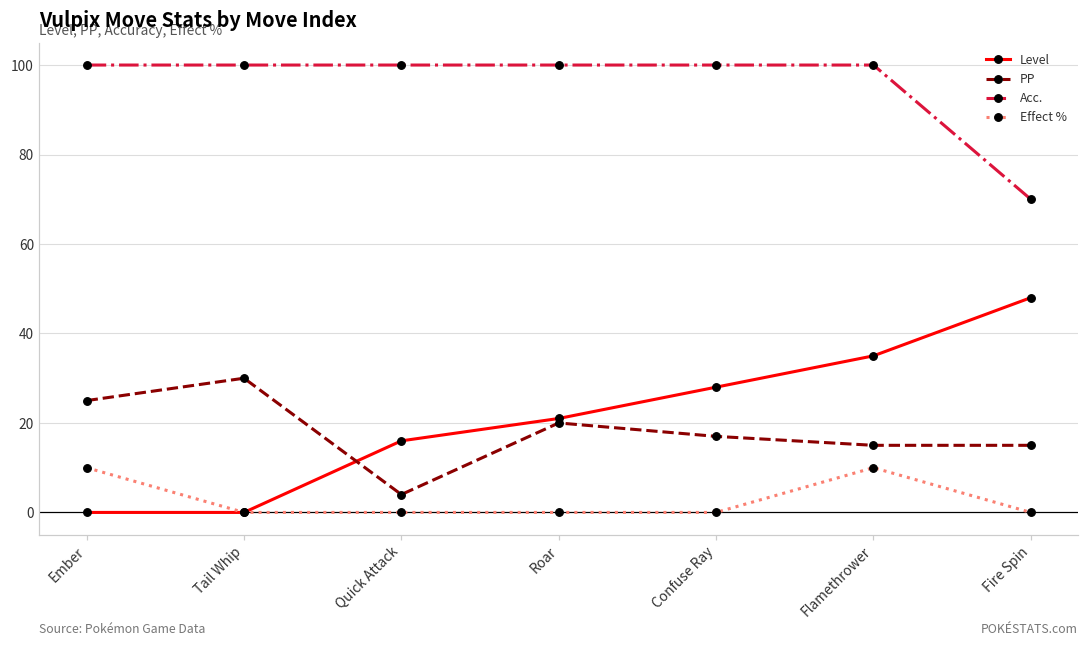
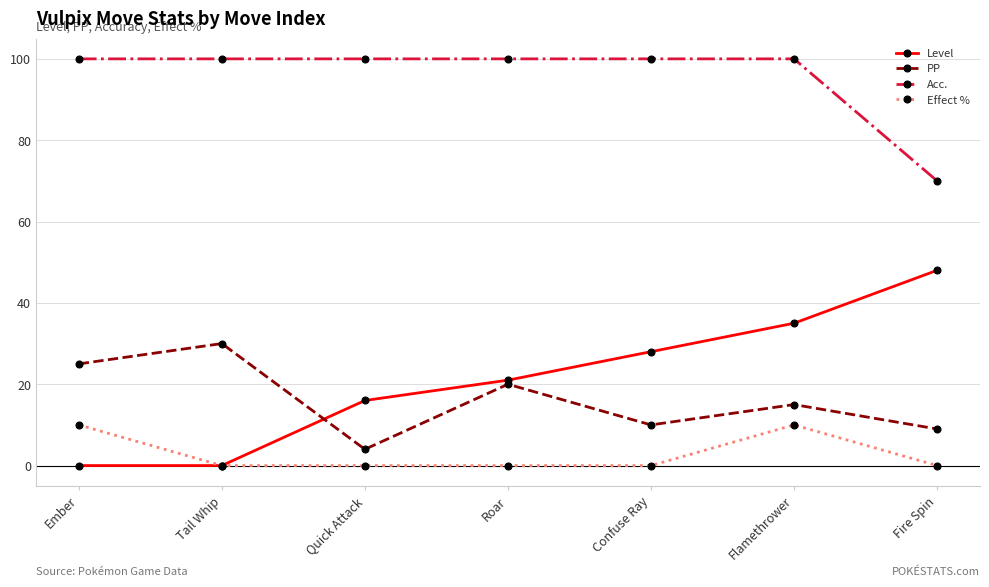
PP, Confuse Ray: 17 -> 10
PP, Fire Spin: 15 -> 9
